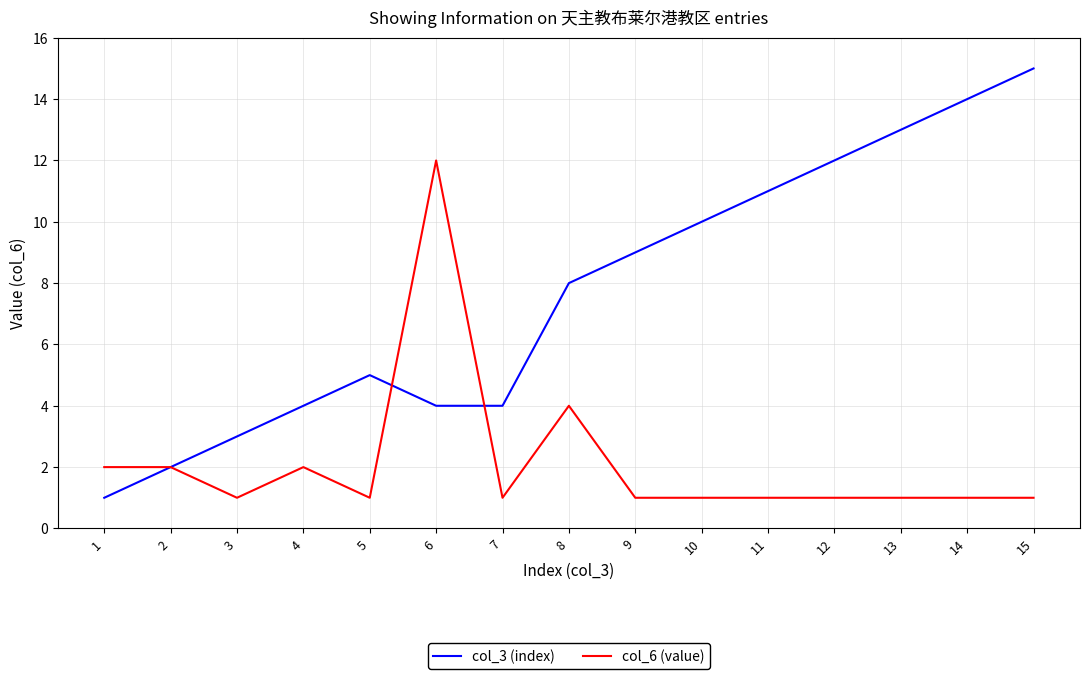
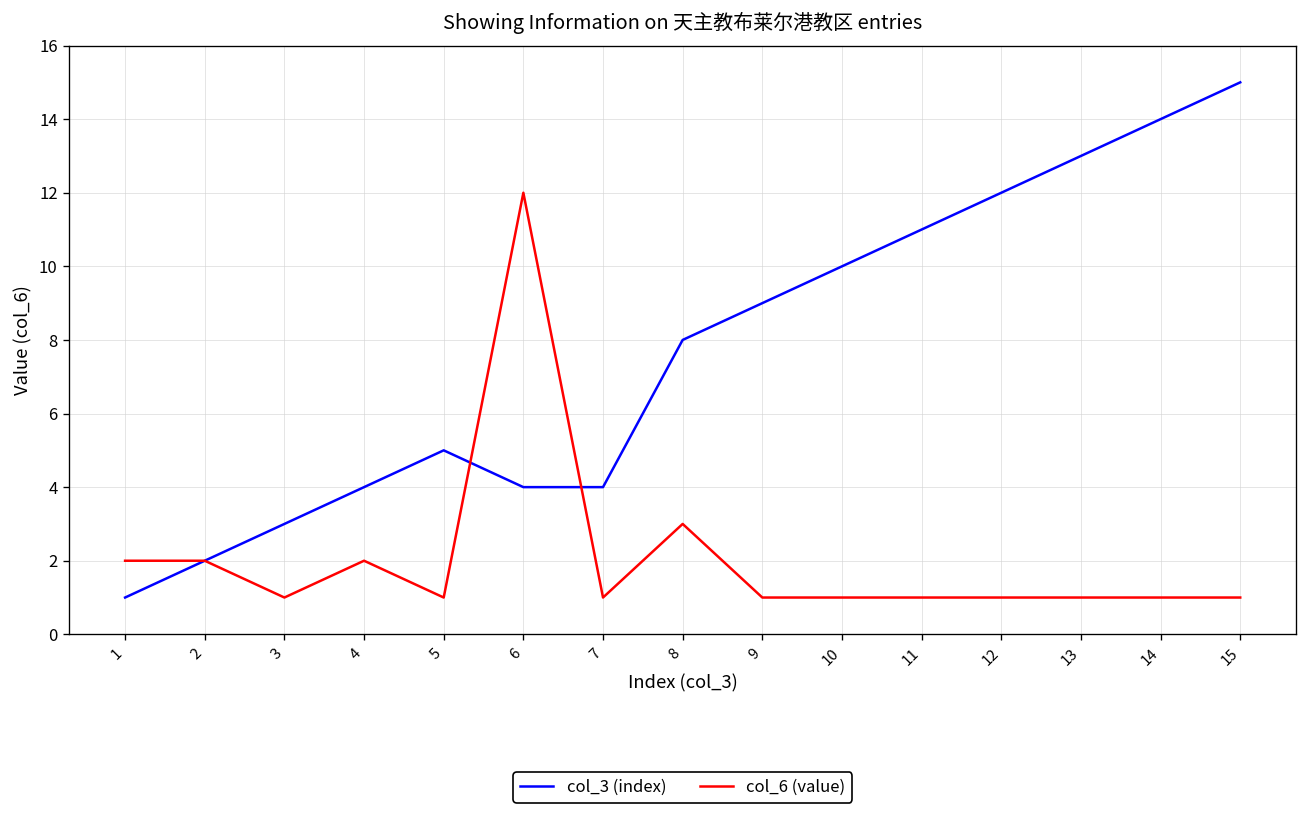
col_6 (value), 8: 4 -> 3
